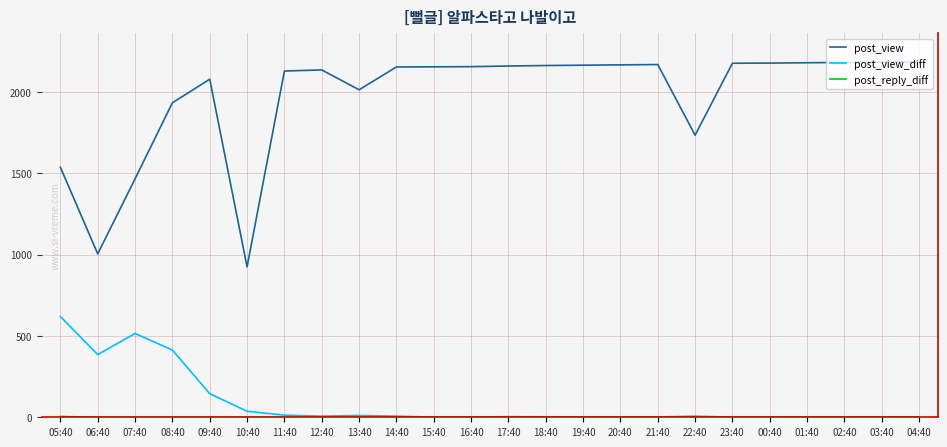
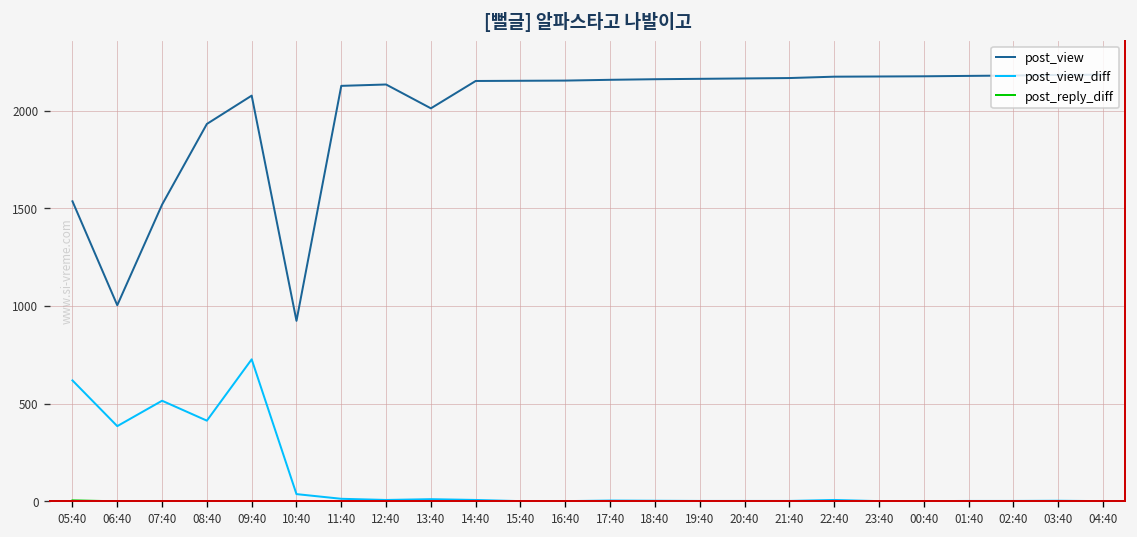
post_view, 07:40: 1470 -> 1520
post_view_diff, 09:40: 150 -> 730
post_view, 22:40: 1730 -> 2170
